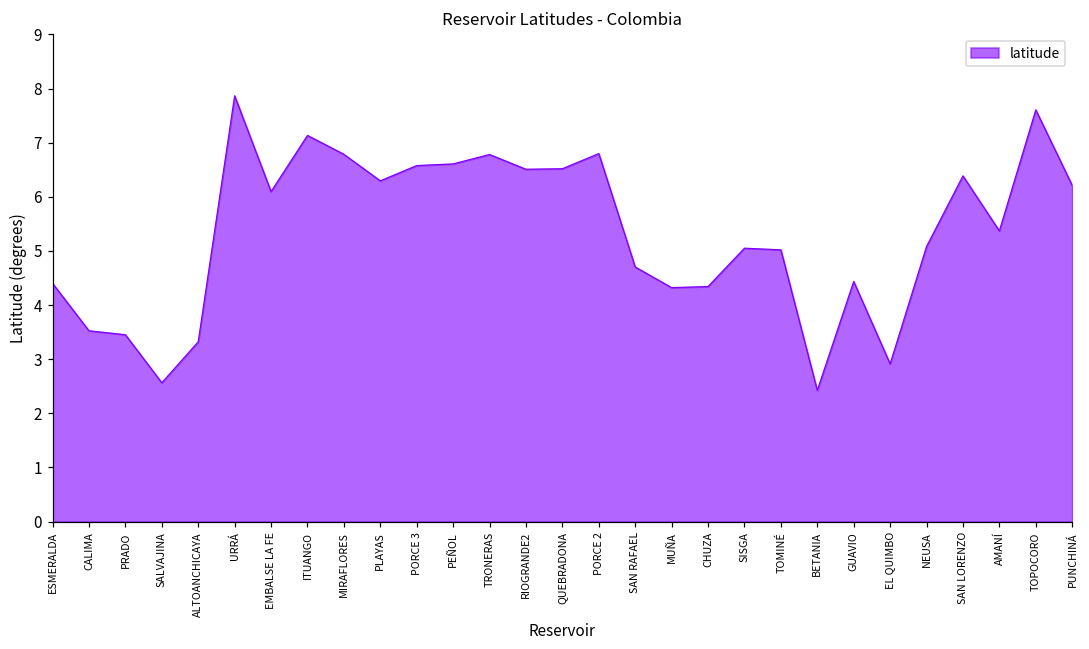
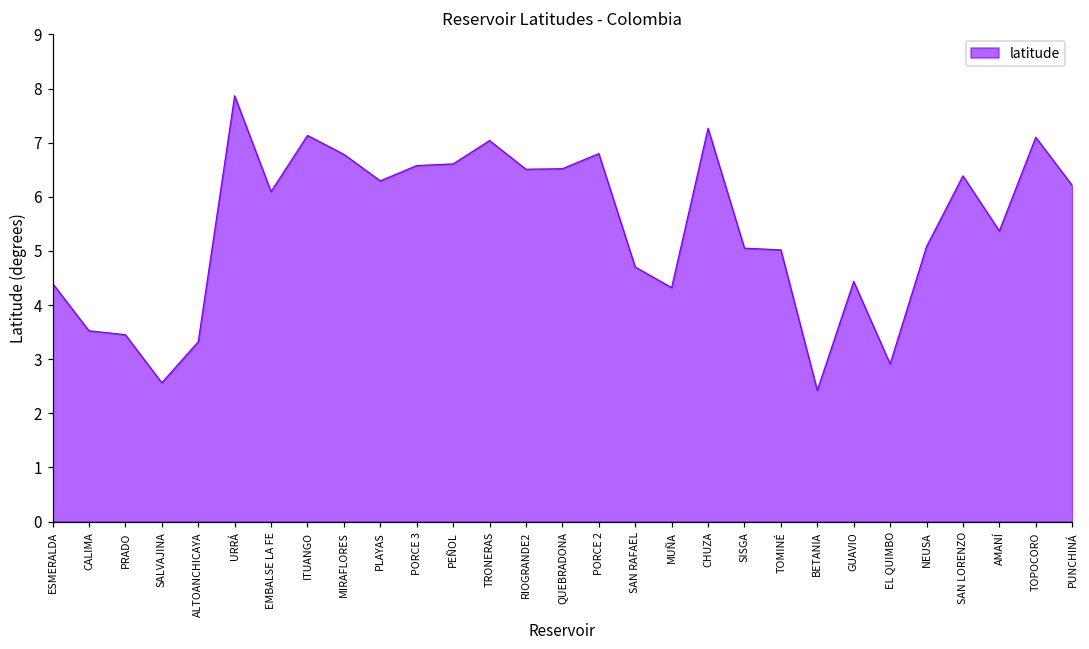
TRONERAS: 6.8 -> 7.0
CHUZA: 4.3 -> 7.3
TOPOCORO: 7.6 -> 7.1
